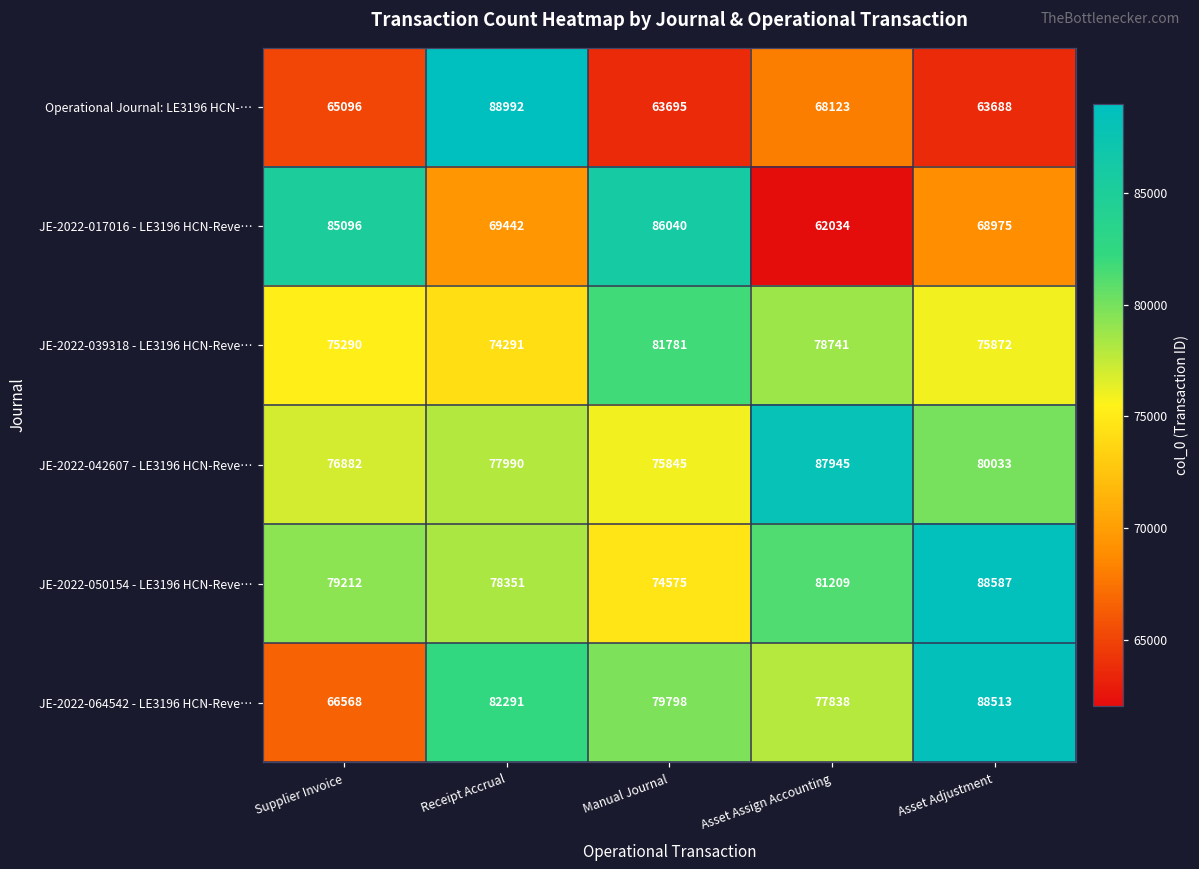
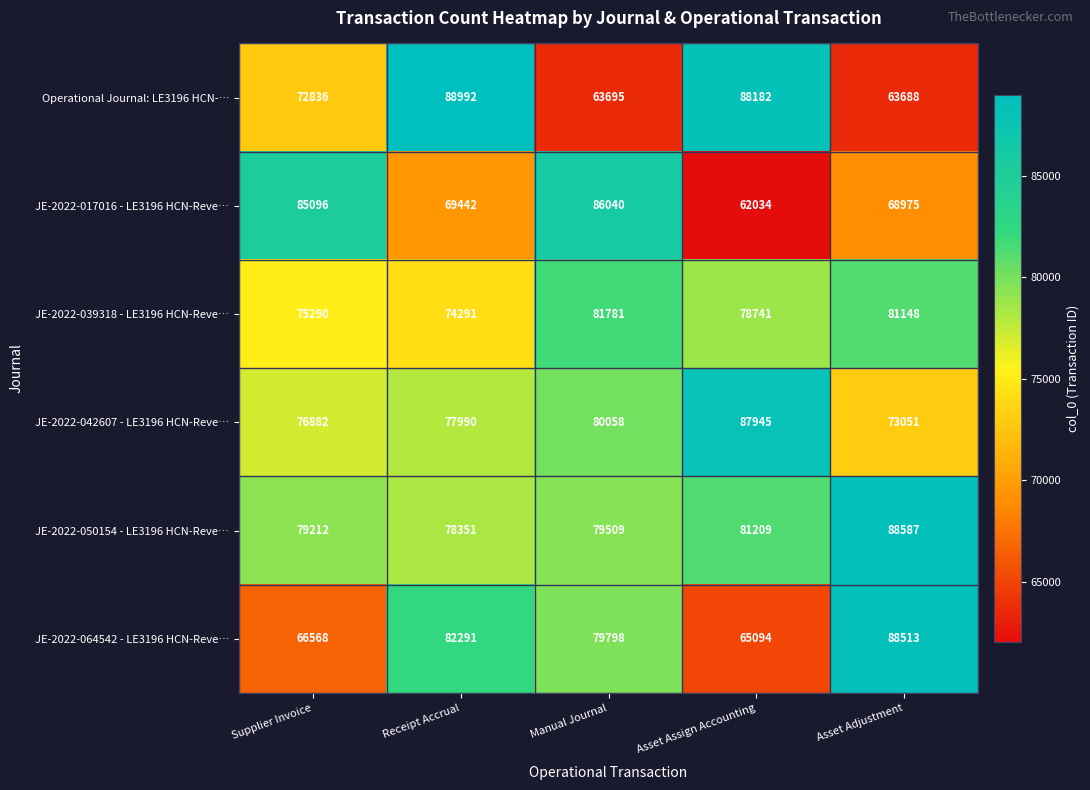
Operational Journal: LE3196 HCN-…, Supplier Invoice: 65096 -> 72836
Operational Journal: LE3196 HCN-…, Asset Assign Accounting: 68123 -> 88182
JE-2022-039318 - LE3196 HCN-Reve…, Asset Adjustment: 75872 -> 81148
JE-2022-042607 - LE3196 HCN-Reve…, Manual Journal: 75845 -> 80058
JE-2022-042607 - LE3196 HCN-Reve…, Asset Adjustment: 80033 -> 73051
JE-2022-050154 - LE3196 HCN-Reve…, Manual Journal: 74575 -> 79509
JE-2022-064542 - LE3196 HCN-Reve…, Asset Assign Accounting: 77838 -> 65094
